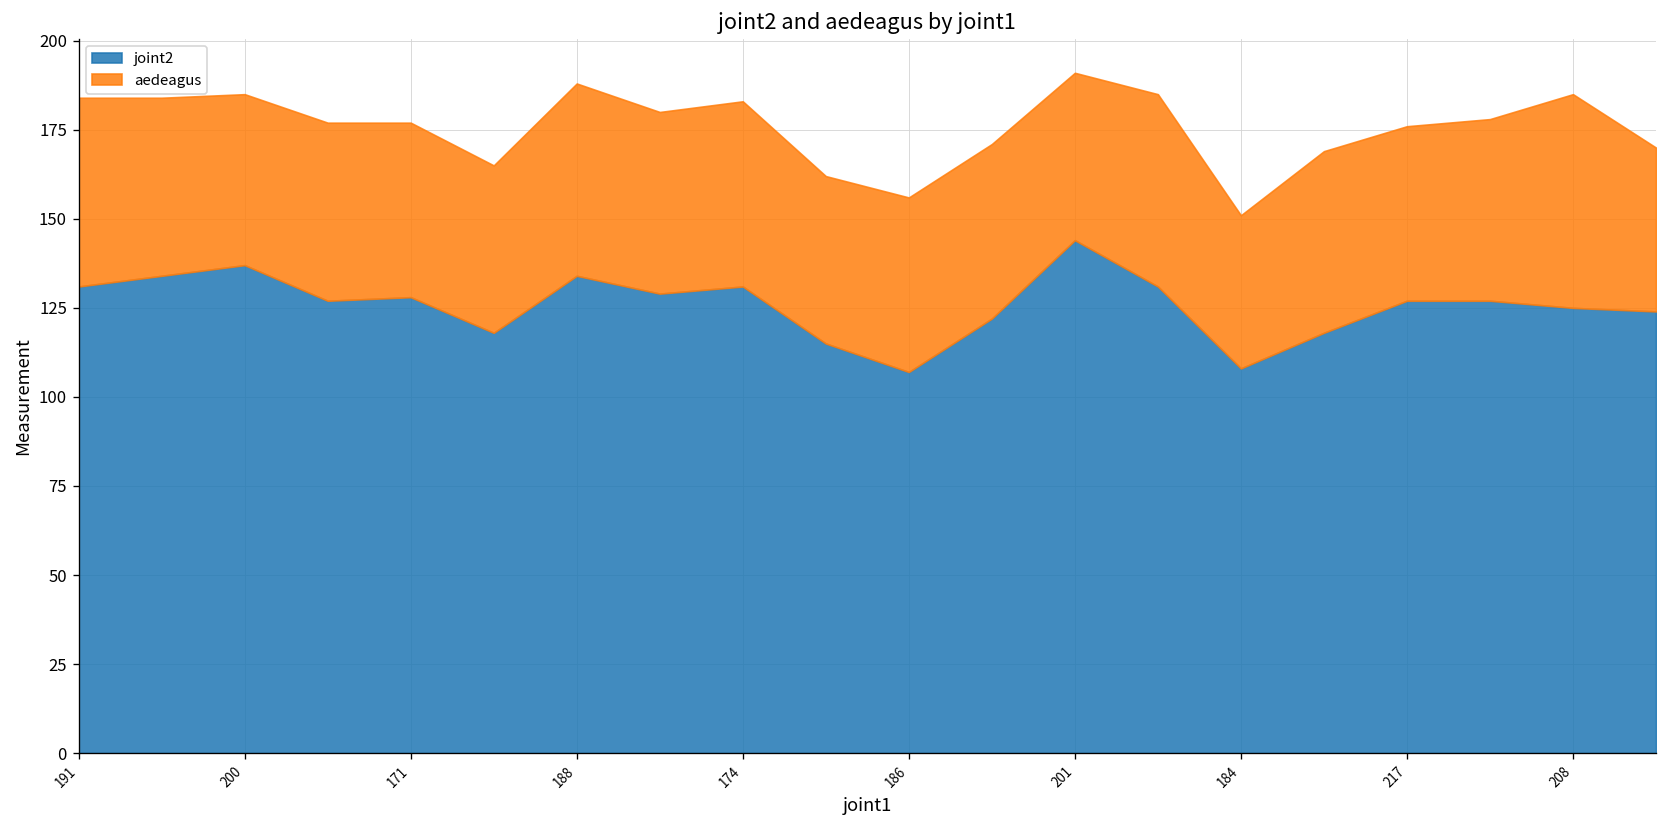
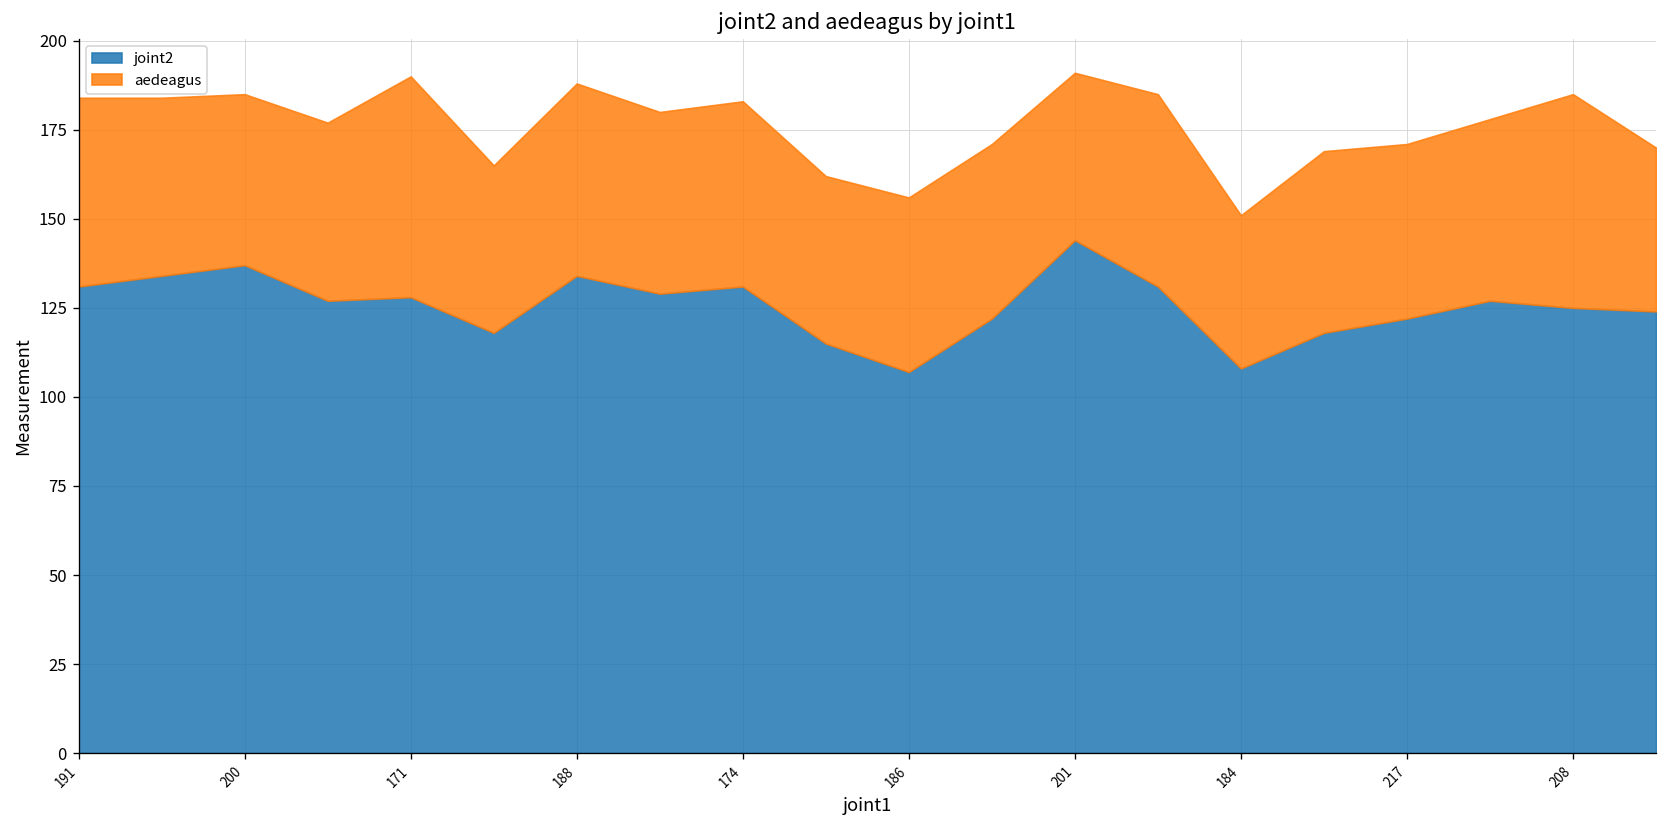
aedeagus, 171: 49 -> 62
joint2, 217: 127 -> 122
